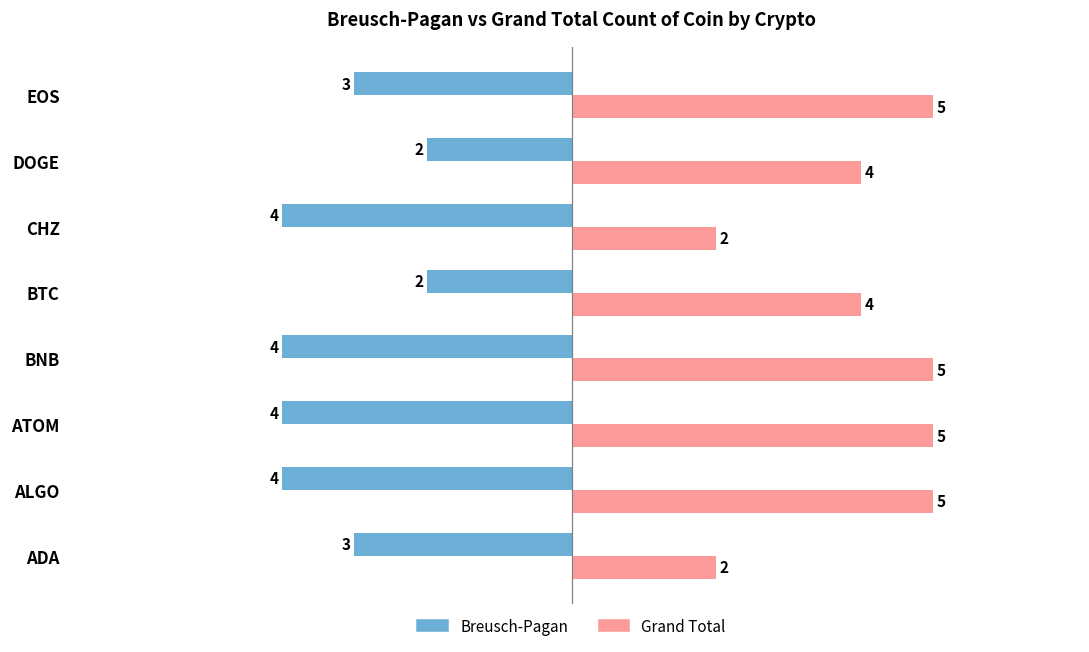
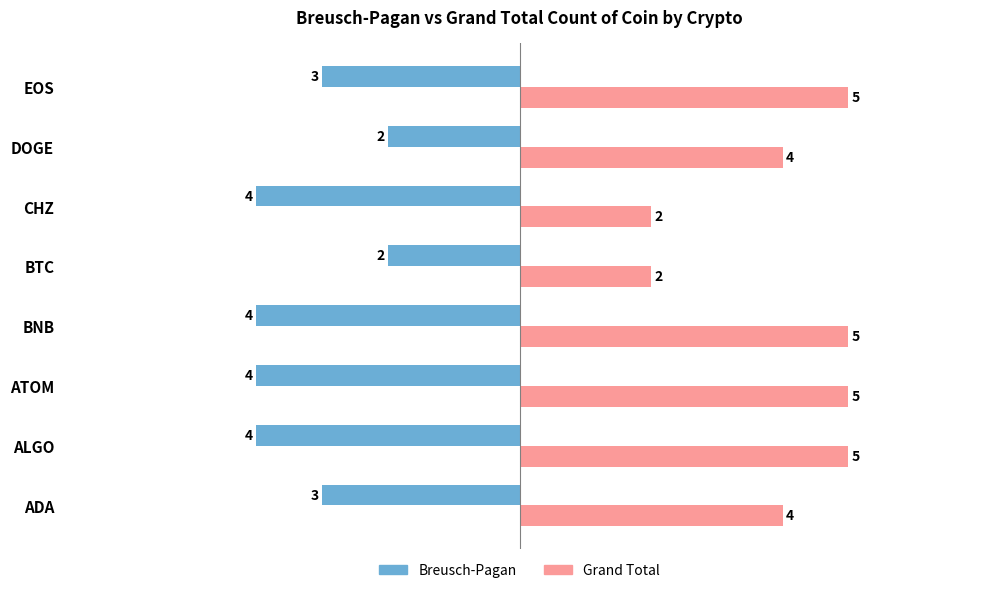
Grand Total, BTC: 4 -> 2
Grand Total, ADA: 2 -> 4
